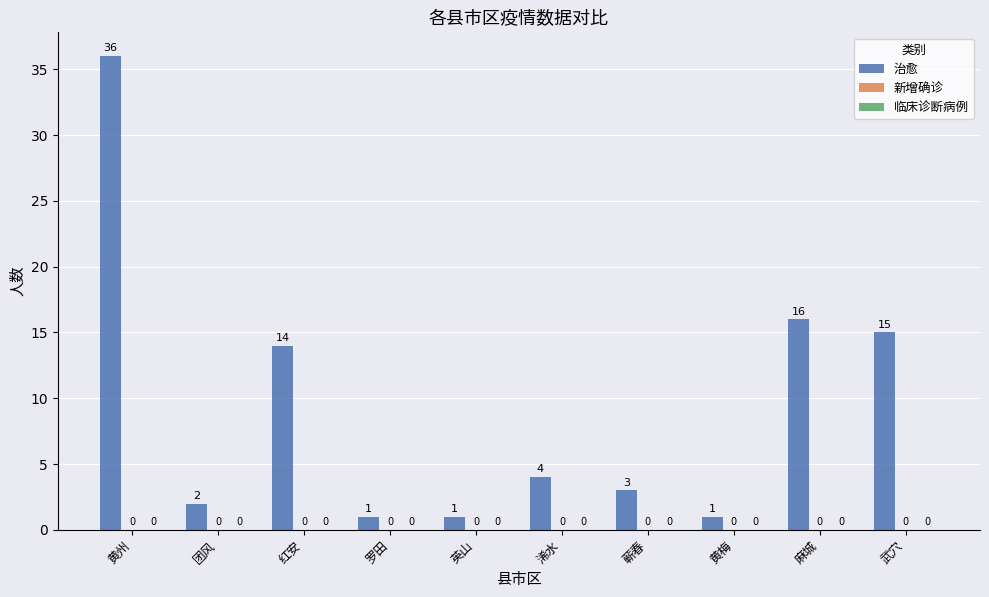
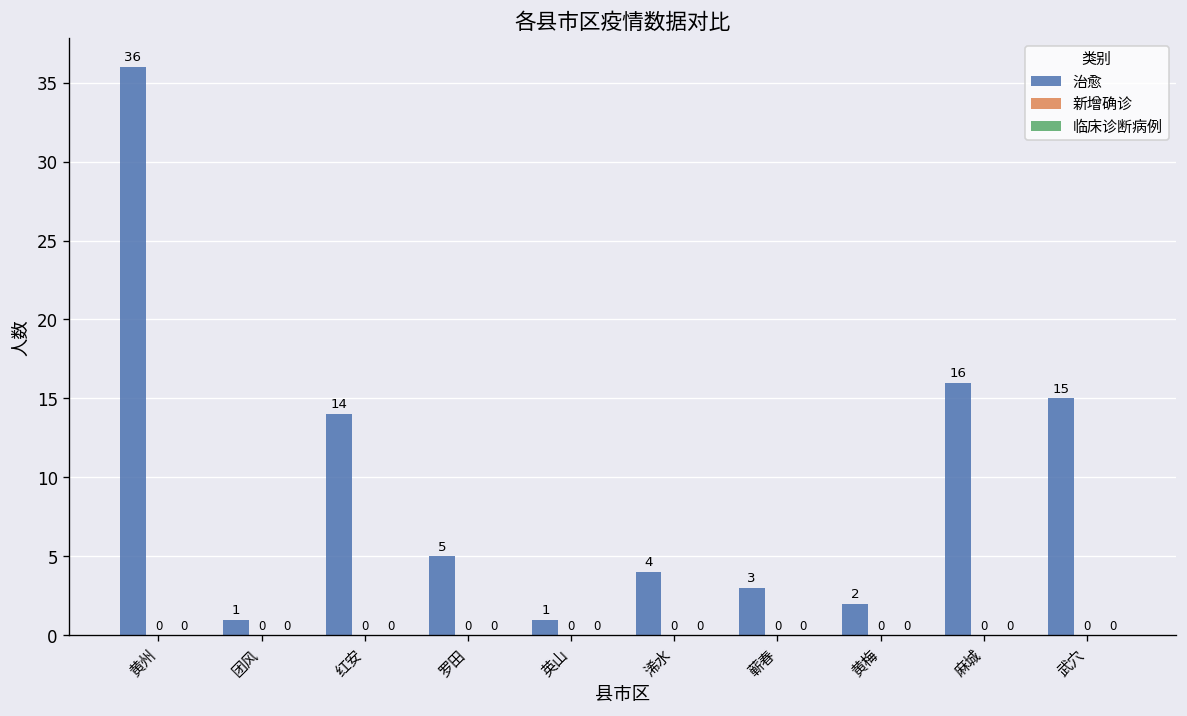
治愈, 团风: 2 -> 1
治愈, 罗田: 1 -> 5
治愈, 黄梅: 1 -> 2
